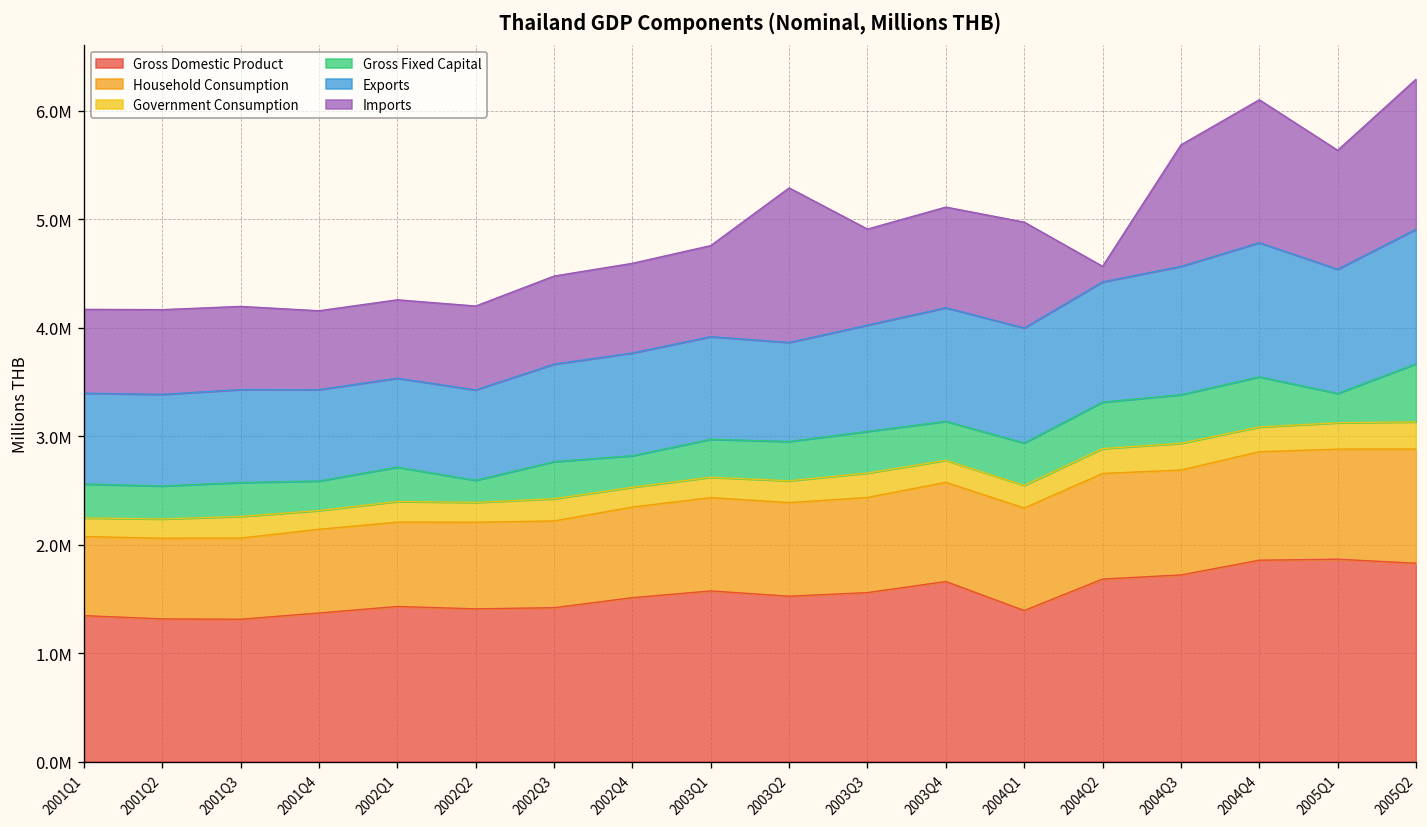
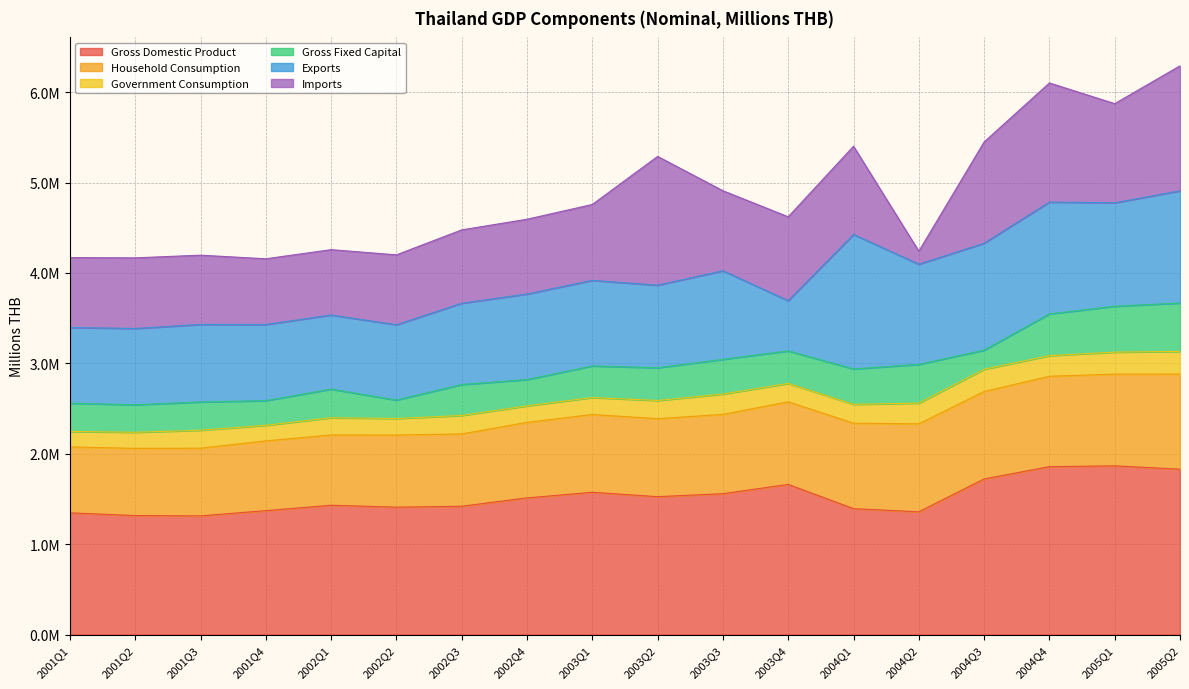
Exports, 2003Q4: 1000000 -> 600000
Exports, 2004Q1: 1100000 -> 1500000
Gross Domestic Product, 2004Q2: 1700000 -> 1400000
Gross Fixed Capital, 2004Q3: 400000 -> 200000
Gross Fixed Capital, 2005Q1: 300000 -> 500000
